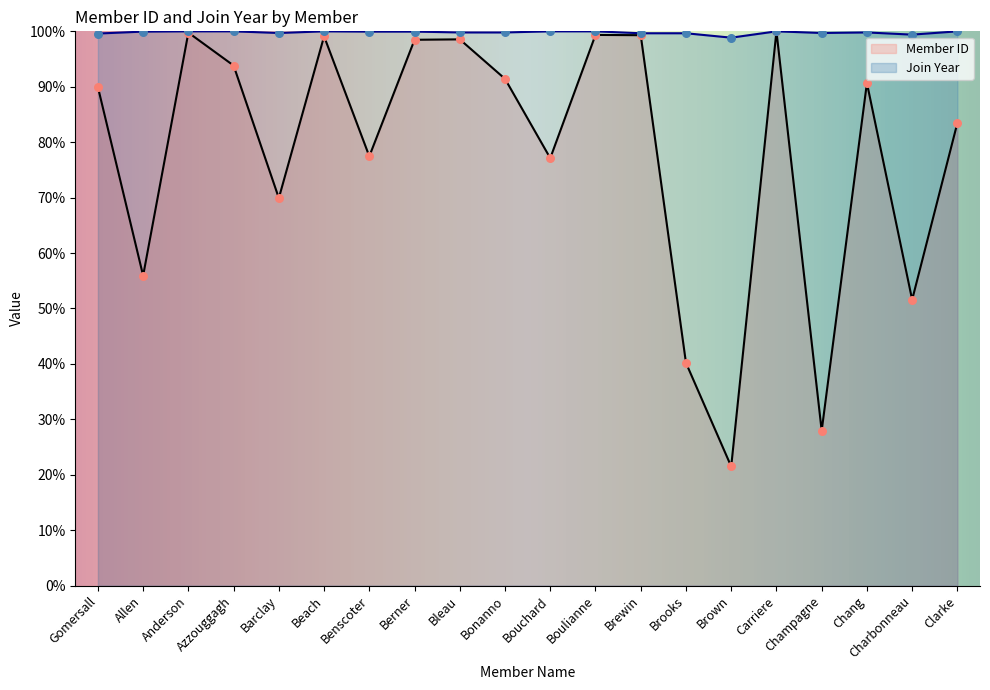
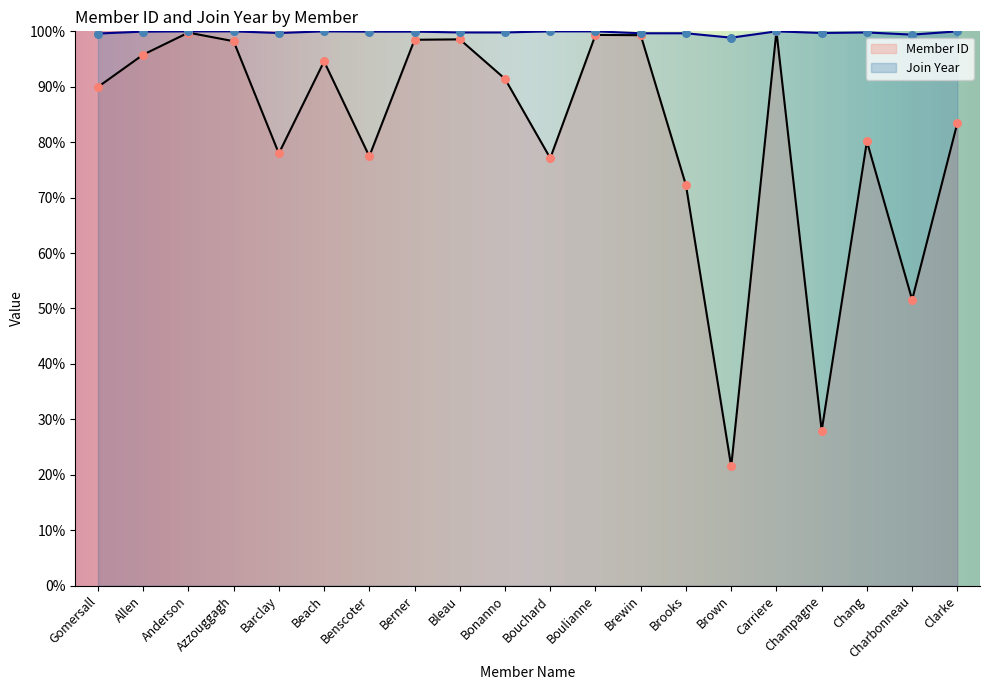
Member ID, Allen: 56% -> 96%
Member ID, Azzouggagh: 94% -> 98%
Member ID, Barclay: 70% -> 78%
Member ID, Beach: 99% -> 95%
Member ID, Brooks: 40% -> 72%
Member ID, Chang: 91% -> 80%
